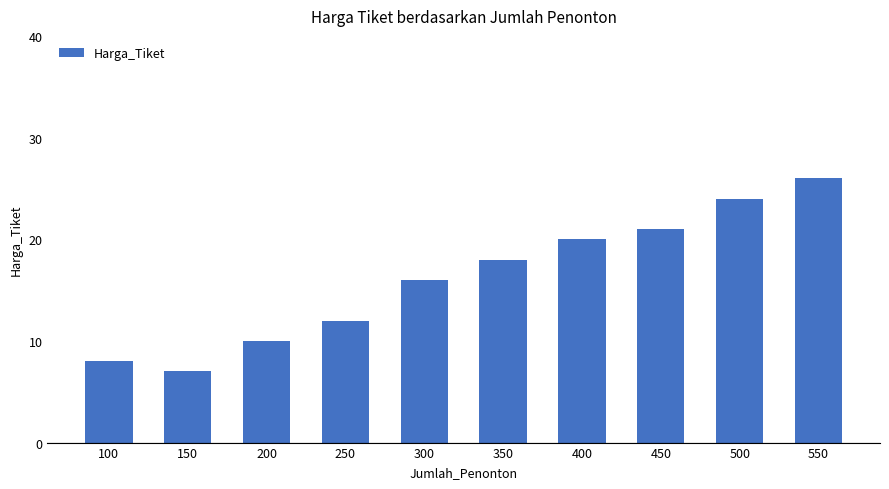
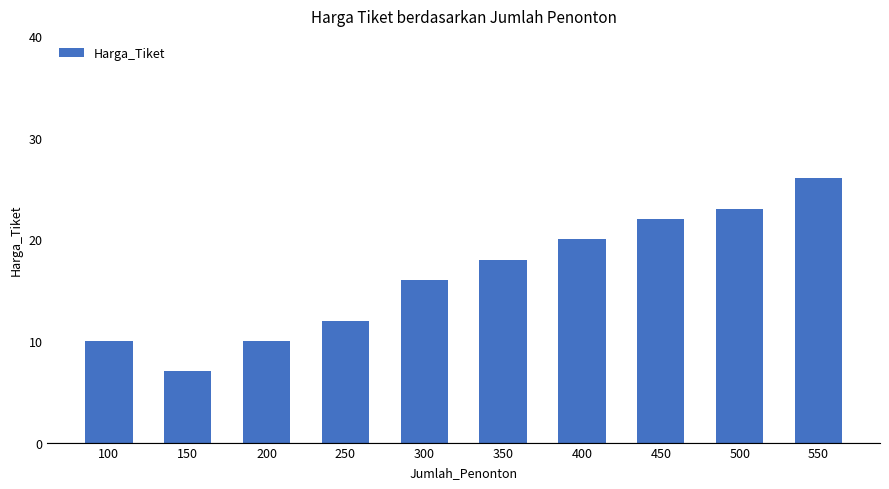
100: 8 -> 10
450: 21 -> 22
500: 24 -> 23
